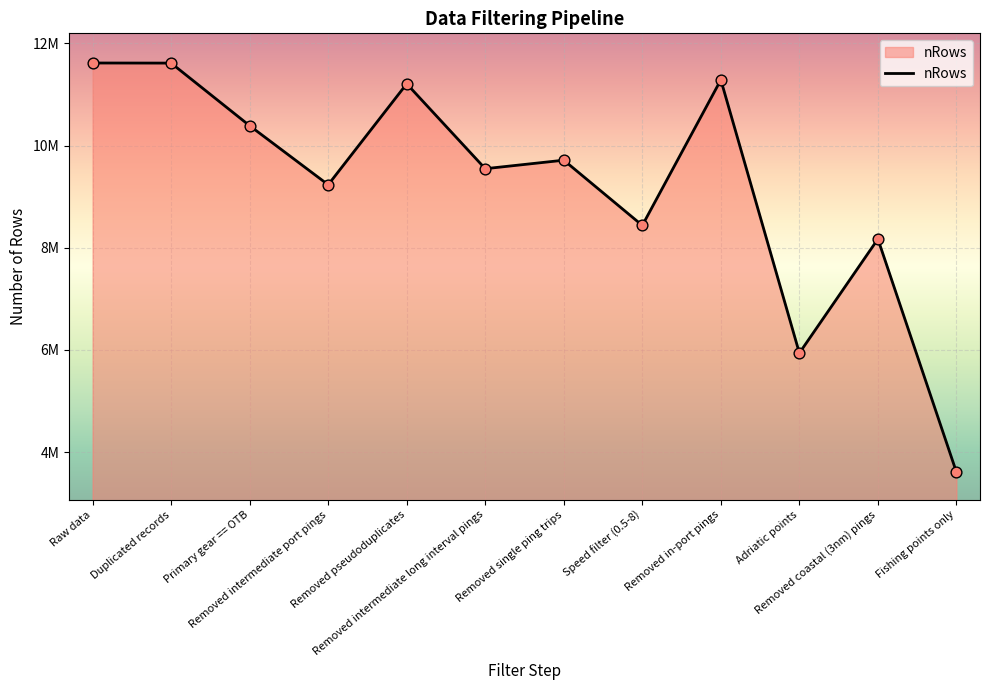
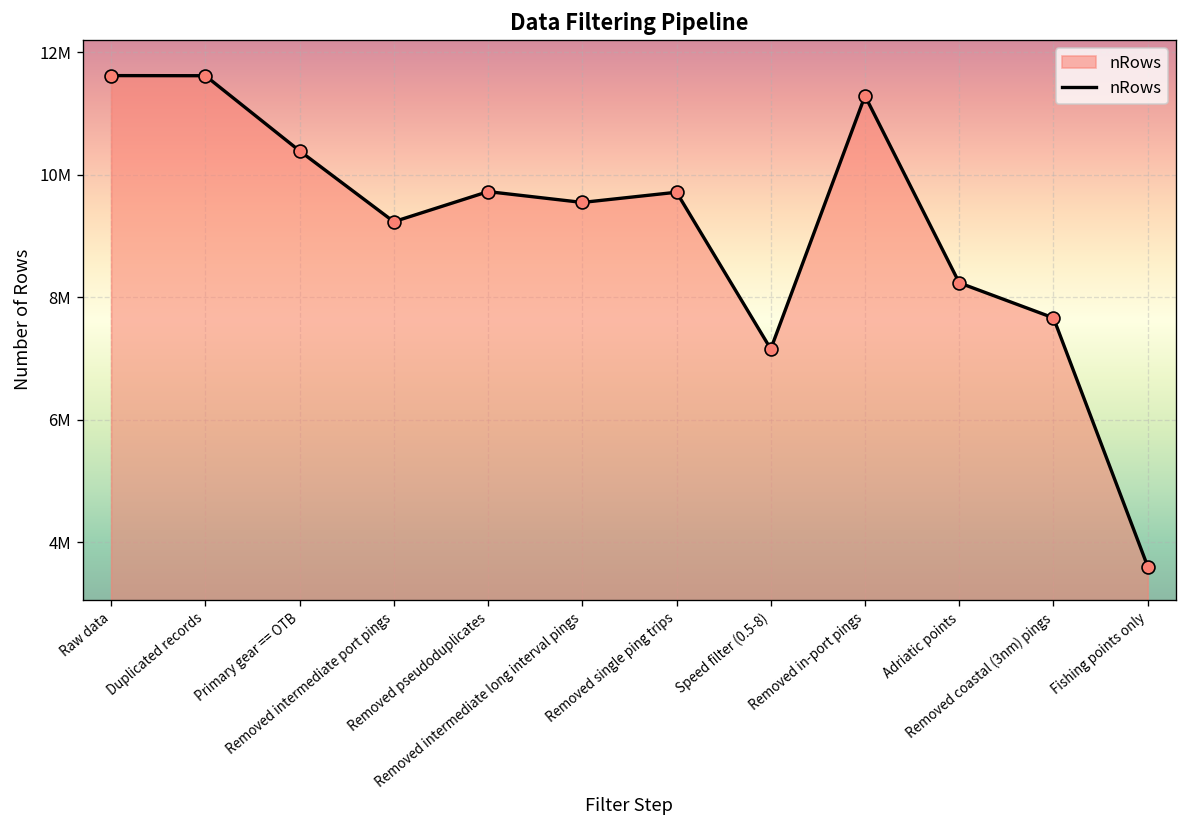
Removed pseudoduplicates: 11200000 -> 9700000
Speed filter (0.5-8): 8400000 -> 7200000
Adriatic points: 5900000 -> 8200000
Removed coastal (3nm) pings: 8200000 -> 7700000
